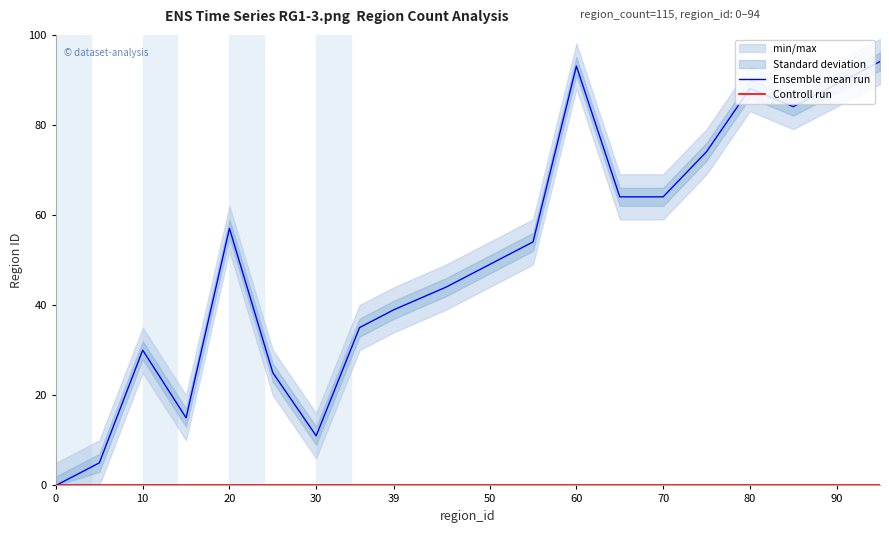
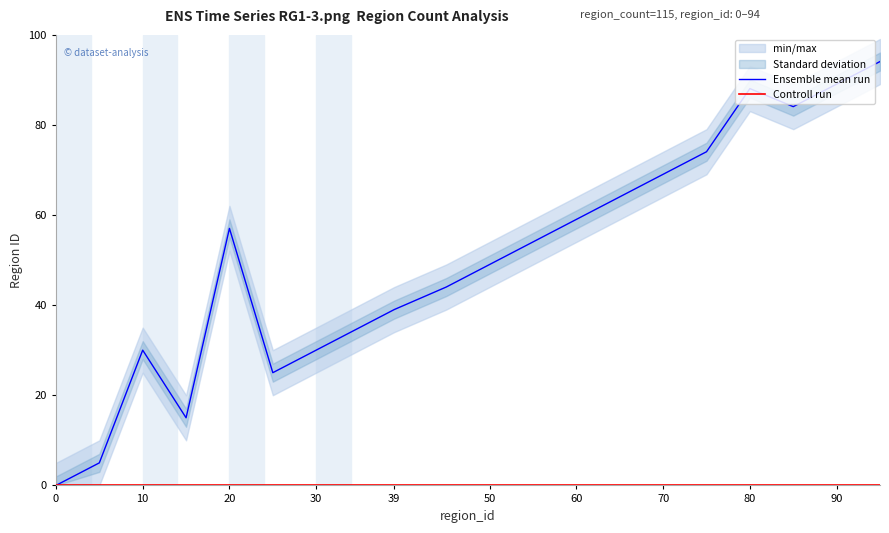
Ensemble mean run, 30: 11 -> 30
Ensemble mean run, 60: 93 -> 59
Ensemble mean run, 70: 64 -> 69
